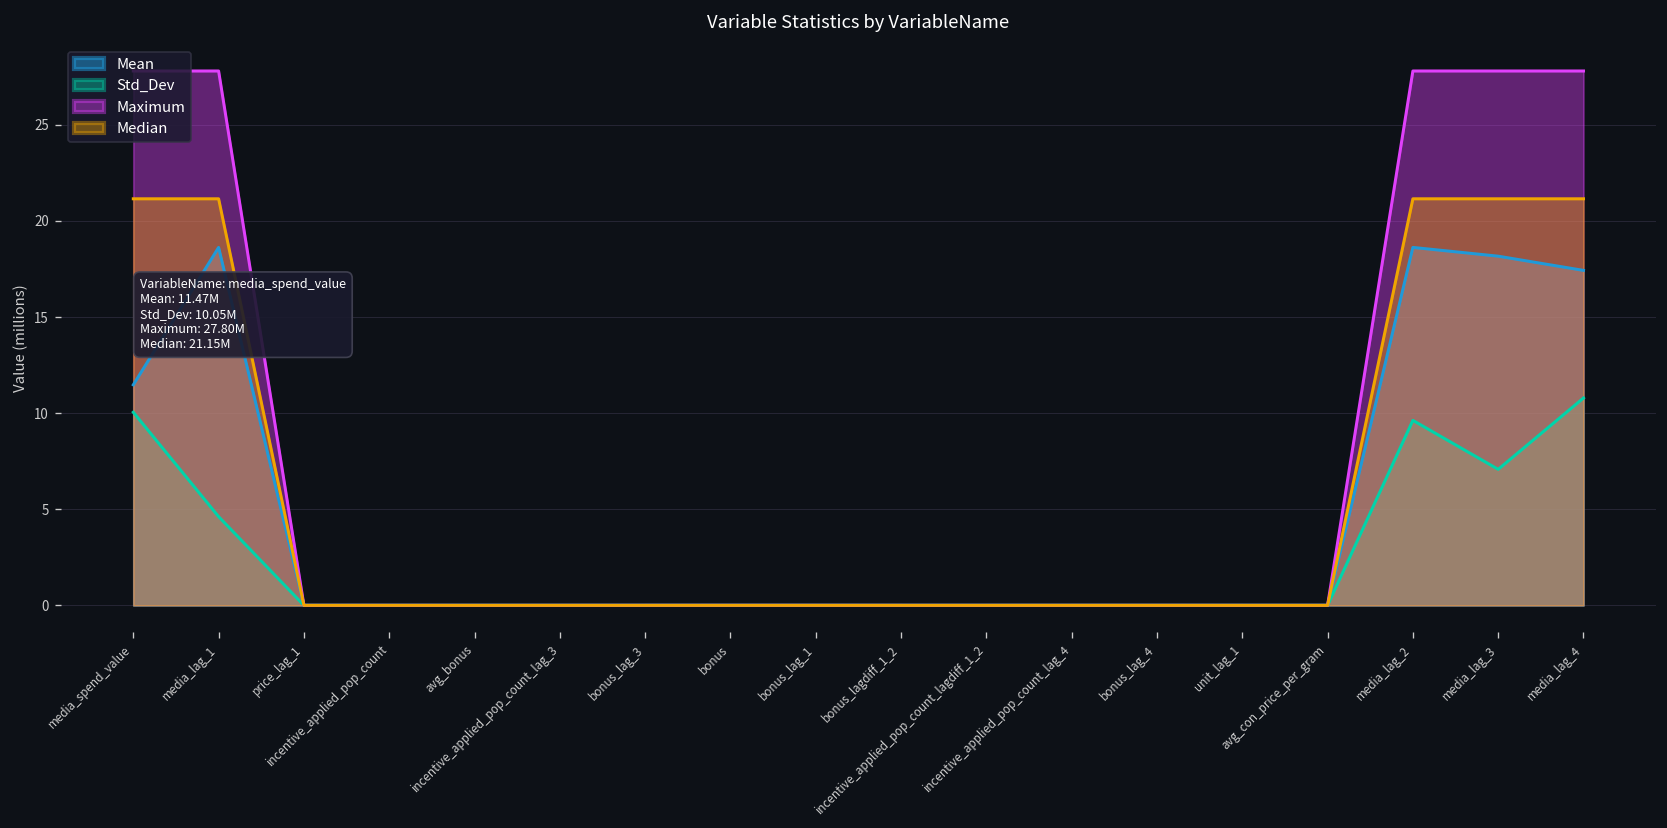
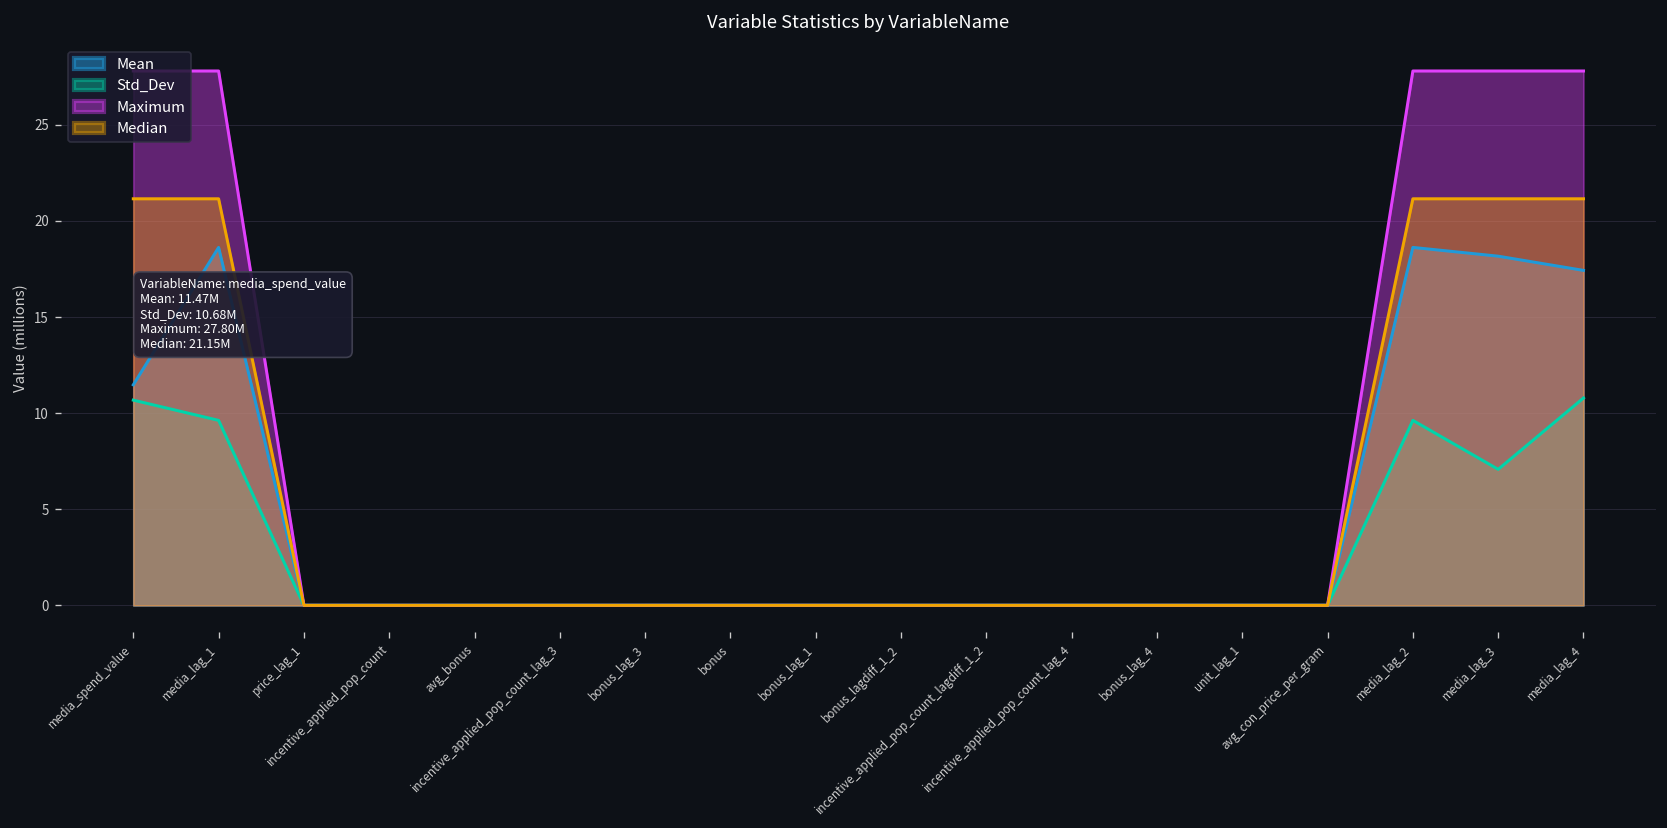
Std_Dev, media_spend_value: 10.05M -> 10.68M
Std_Dev, media_lag_1: 4.6 -> 9.6
